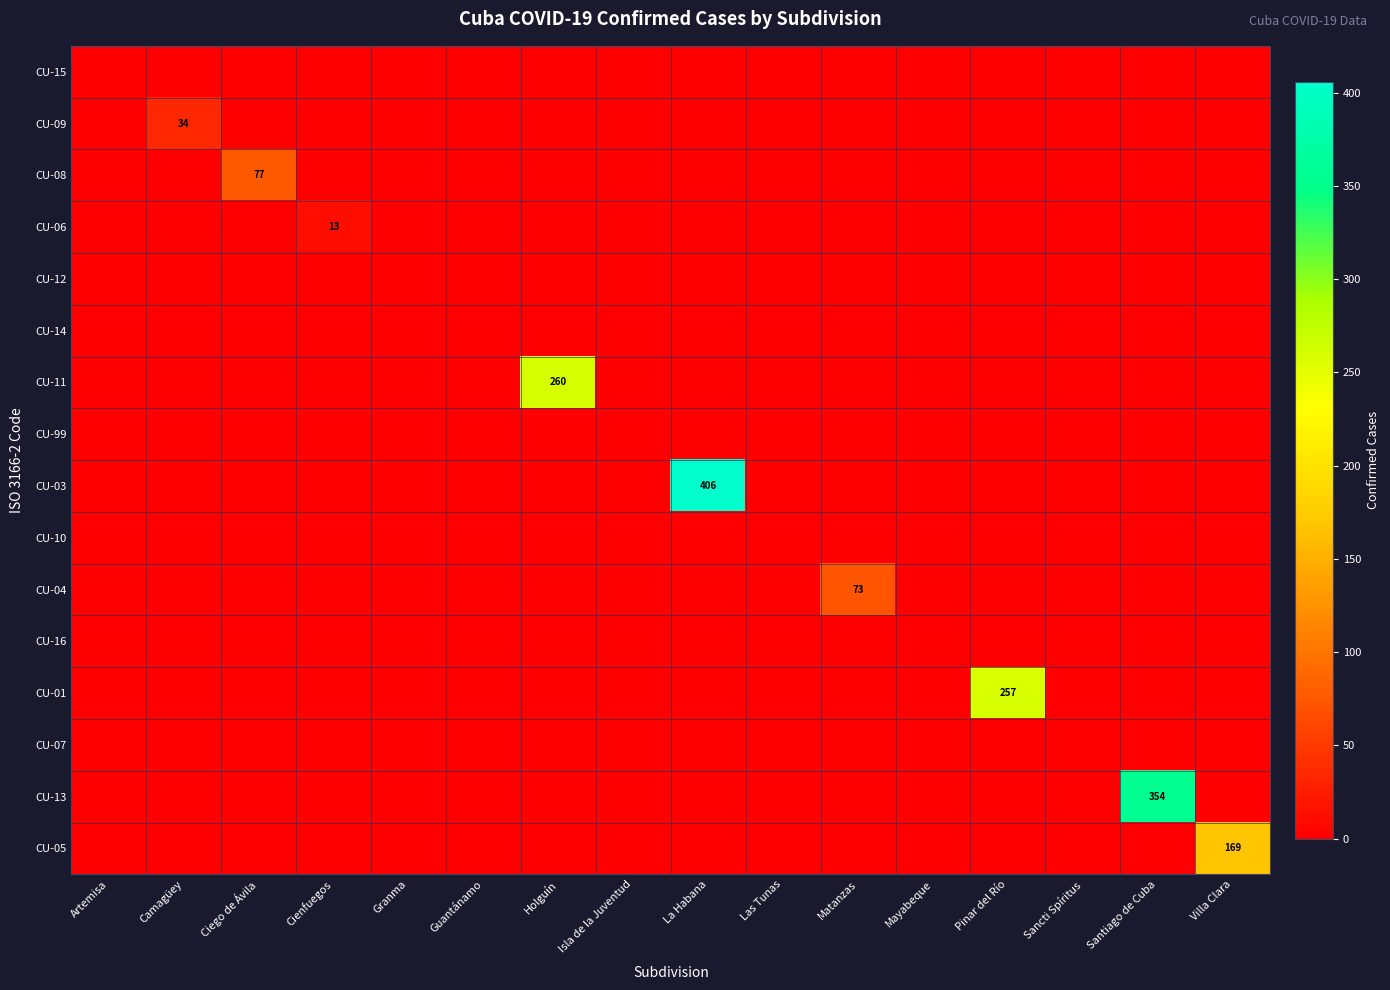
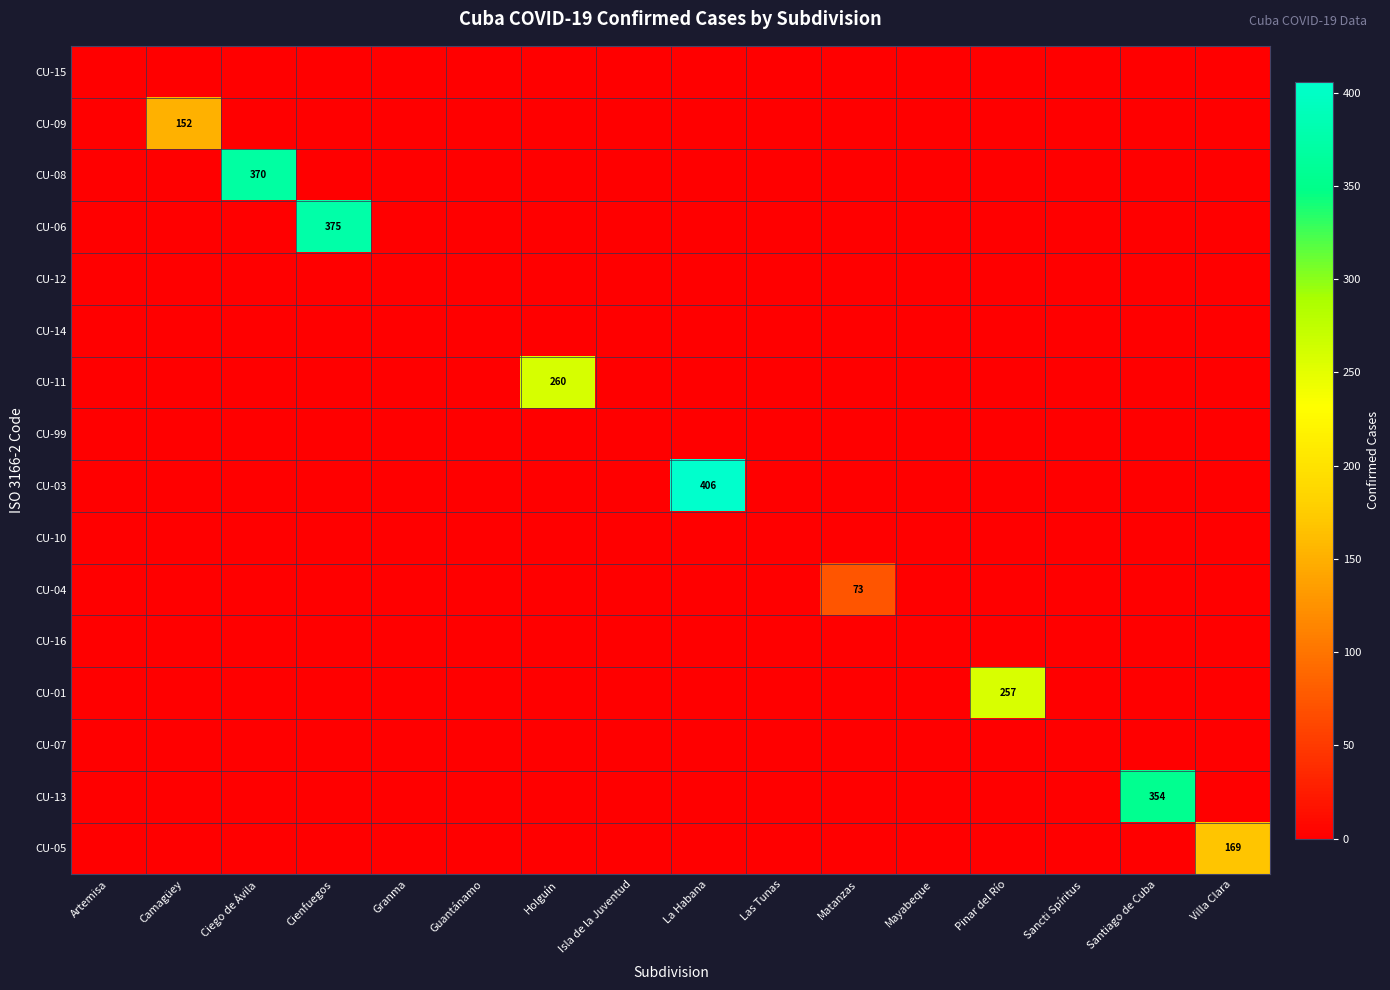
CU-09, Camagüey: 34 -> 152
CU-08, Ciego de Ávila: 77 -> 370
CU-06, Cienfuegos: 13 -> 375
